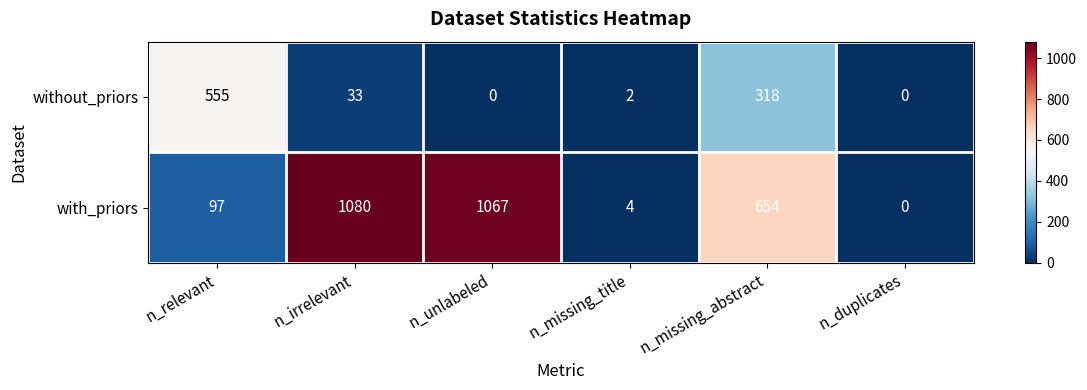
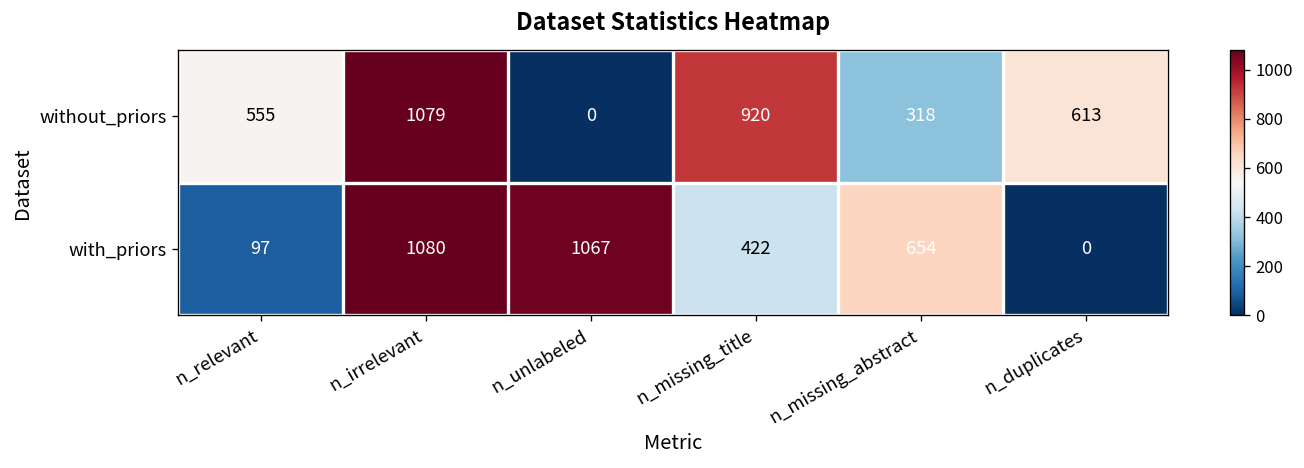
without_priors, n_irrelevant: 33 -> 1079
without_priors, n_missing_title: 2 -> 920
without_priors, n_duplicates: 0 -> 613
with_priors, n_missing_title: 4 -> 422
